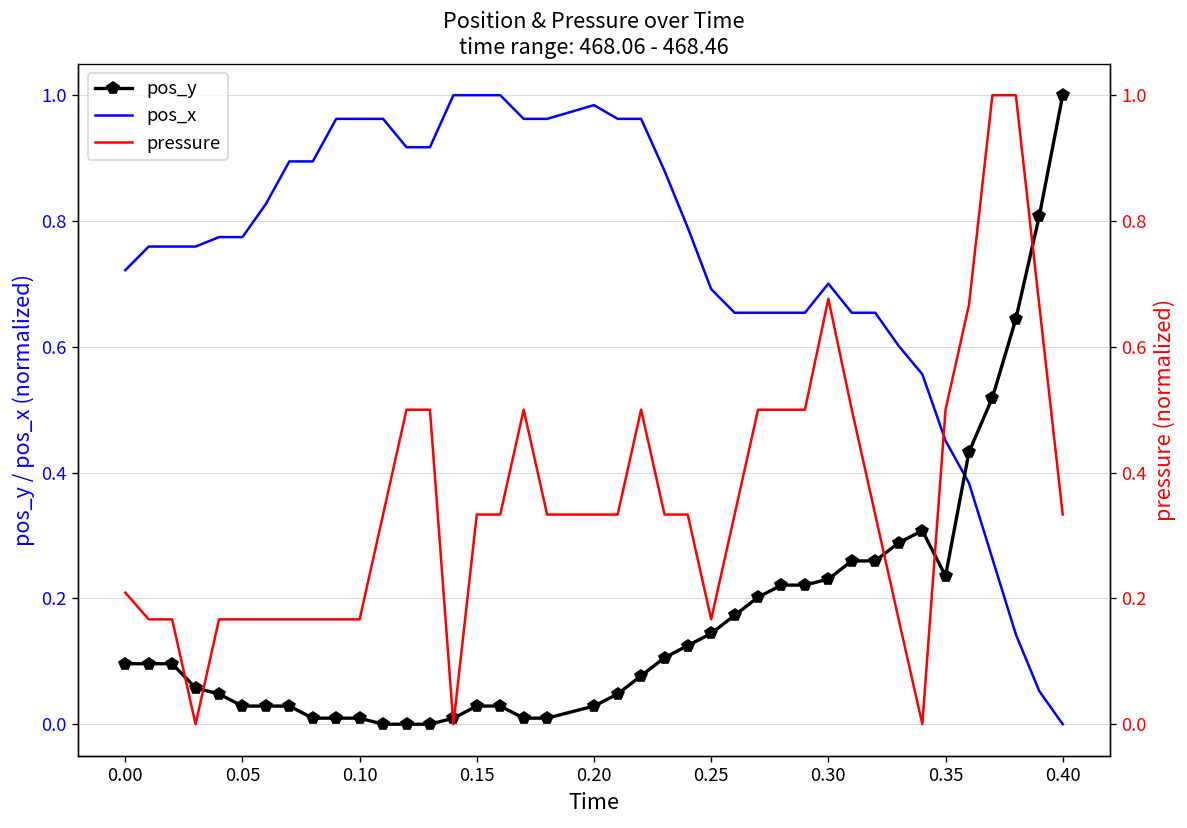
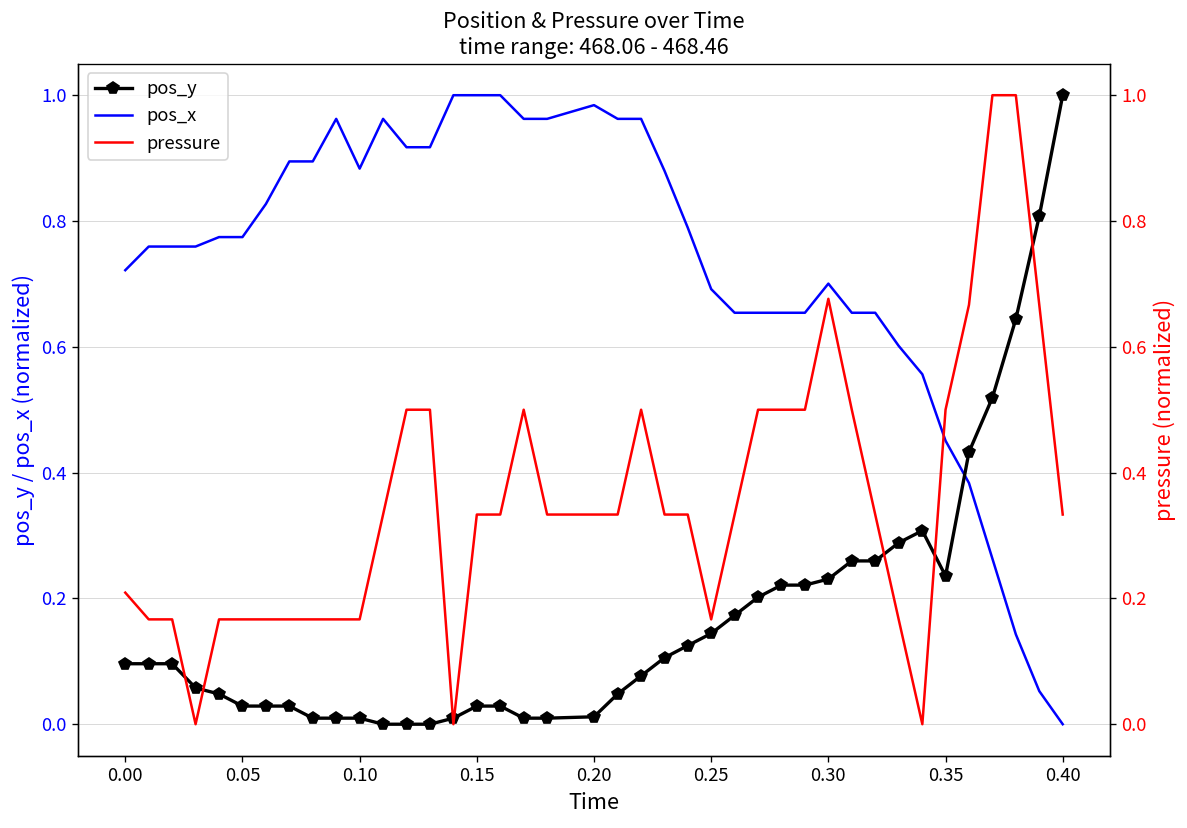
pos_x, 0.10: 0.96 -> 0.88
pos_y, 0.20: 0.03 -> 0.01
